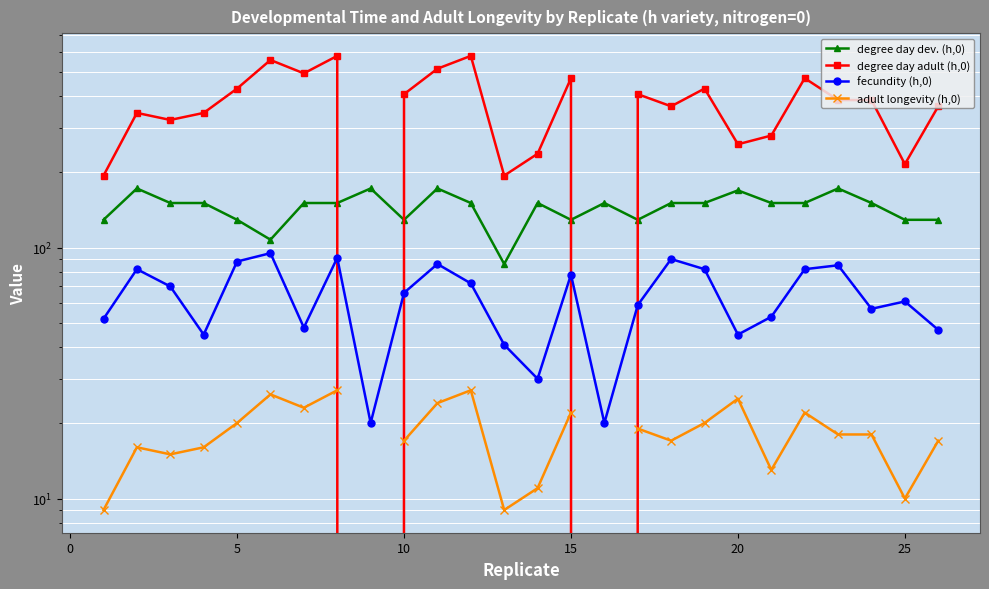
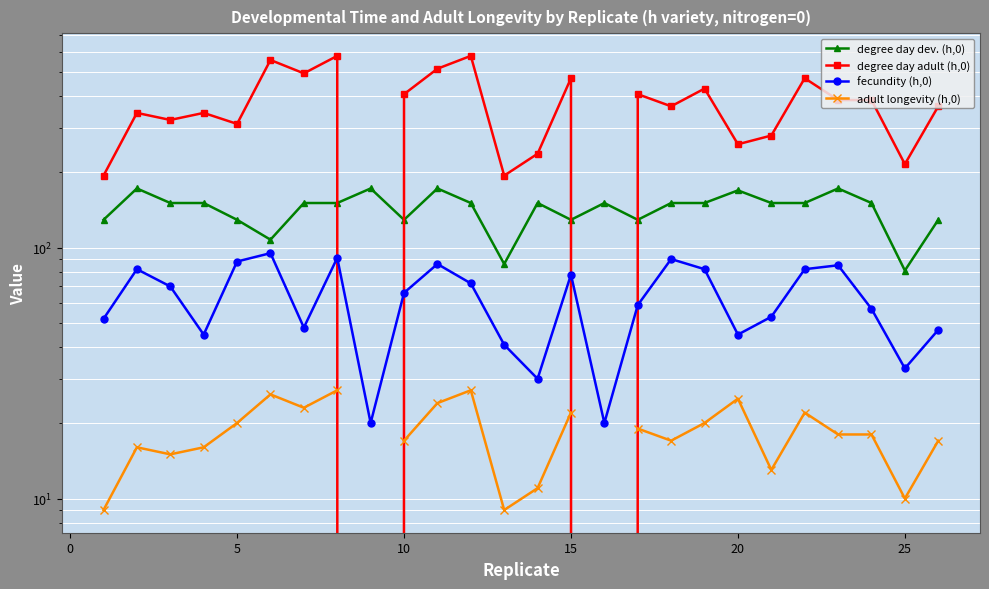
degree day adult (h,0), 5: 430 -> 310
degree day dev. (h,0), 25: 130 -> 81
fecundity (h,0), 25: 61 -> 33
